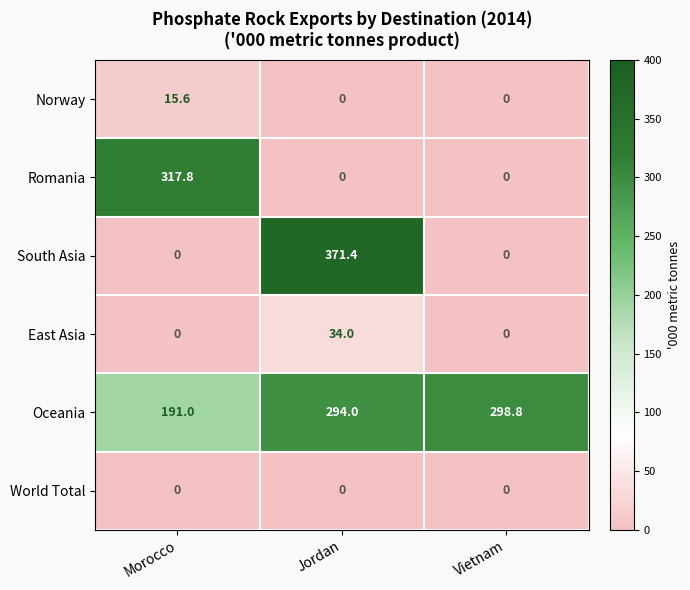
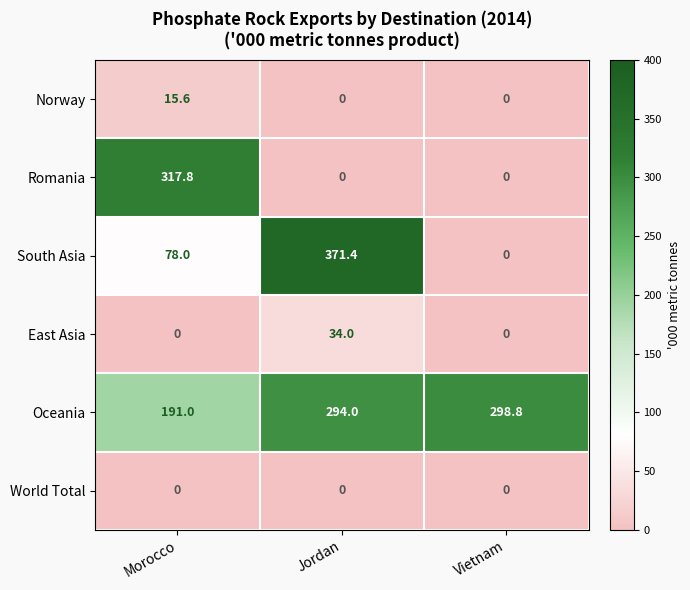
South Asia, Morocco: 0 -> 78.0
